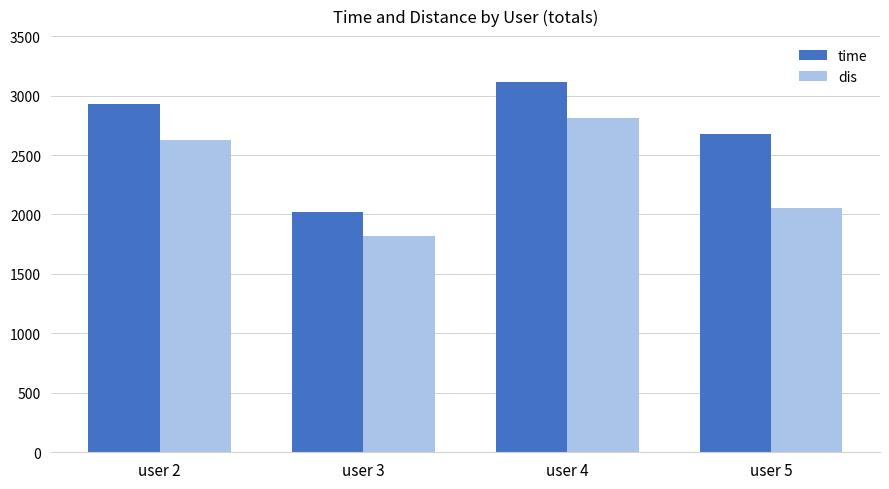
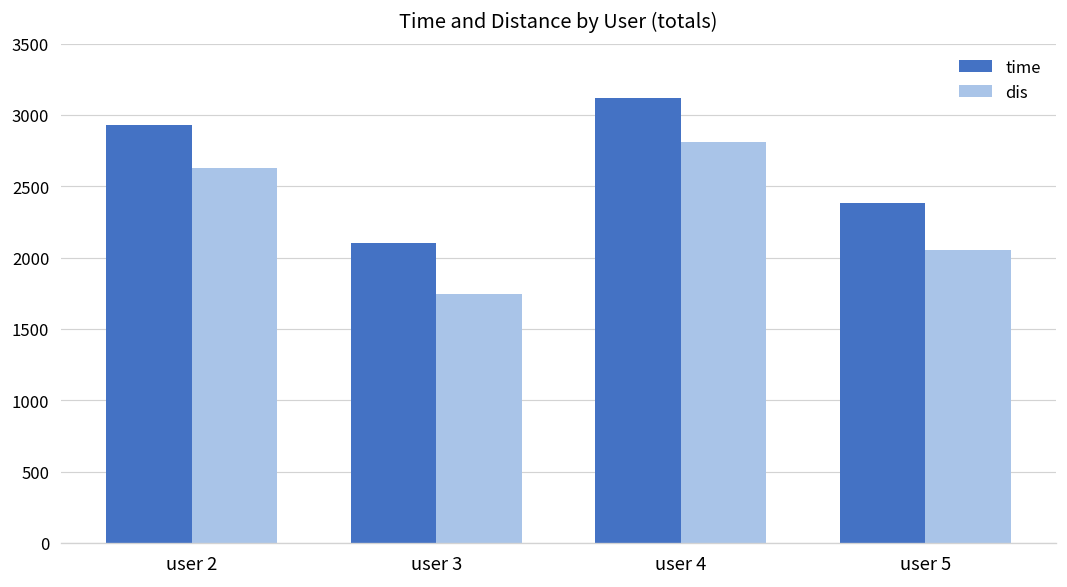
time, user 3: 2020 -> 2100
dis, user 3: 1820 -> 1740
time, user 5: 2680 -> 2380
